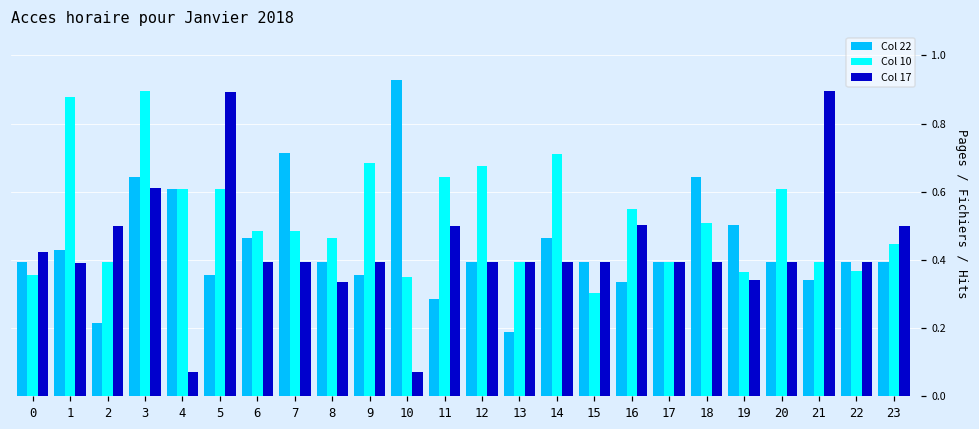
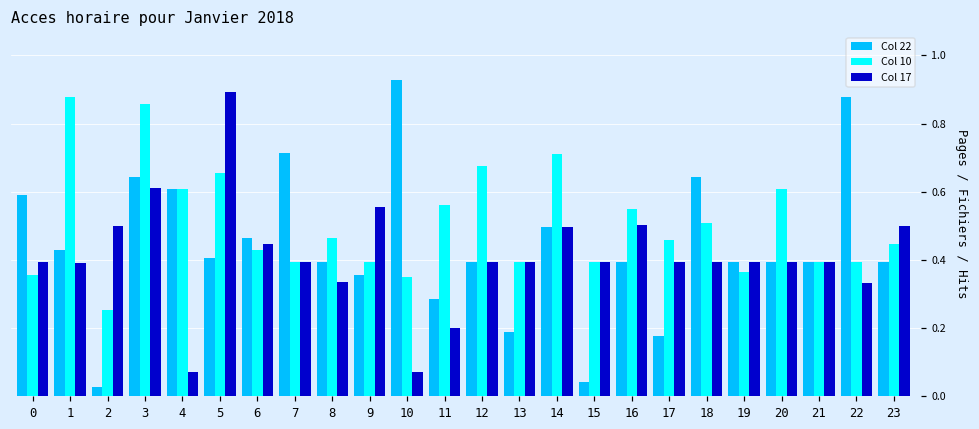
Col 22, 0: 0.39 -> 0.59
Col 17, 0: 0.42 -> 0.39
Col 22, 2: 0.21 -> 0.03
Col 10, 2: 0.39 -> 0.25
Col 10, 3: 0.90 -> 0.86
Col 22, 5: 0.36 -> 0.41
Col 10, 5: 0.61 -> 0.66
Col 10, 6: 0.49 -> 0.43
Col 17, 6: 0.39 -> 0.45
Col 10, 7: 0.48 -> 0.39
Col 10, 9: 0.68 -> 0.39
Col 17, 9: 0.39 -> 0.56
Col 10, 11: 0.64 -> 0.56
Col 17, 11: 0.5 -> 0.2
Col 22, 14: 0.46 -> 0.50
Col 17, 14: 0.39 -> 0.50
Col 22, 15: 0.39 -> 0.04
Col 10, 15: 0.30 -> 0.39
Col 22, 16: 0.33 -> 0.39
Col 22, 17: 0.39 -> 0.18
Col 10, 17: 0.39 -> 0.46
Col 22, 19: 0.50 -> 0.39
Col 17, 19: 0.34 -> 0.39
Col 22, 21: 0.34 -> 0.39
Col 17, 21: 0.90 -> 0.39
Col 22, 22: 0.39 -> 0.88
Col 10, 22: 0.37 -> 0.39
Col 17, 22: 0.39 -> 0.33
